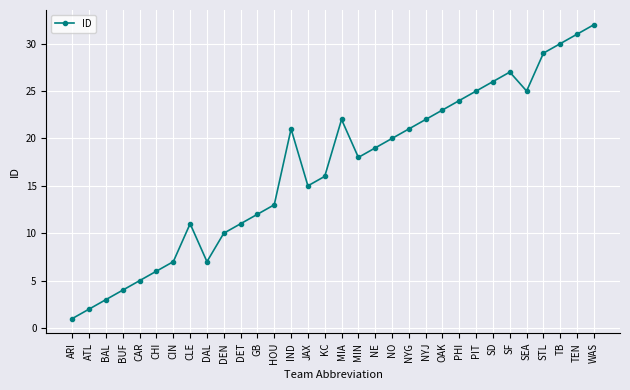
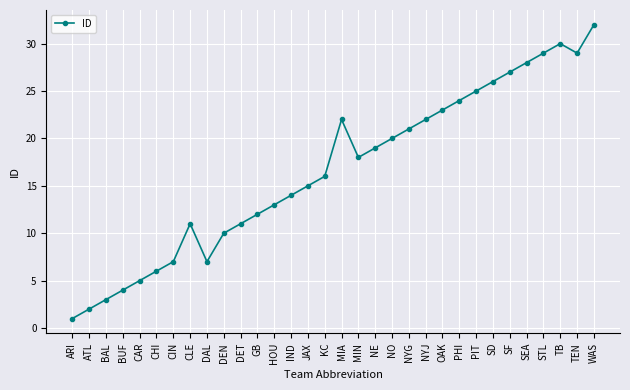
IND: 21 -> 14
SEA: 25 -> 28
TEN: 31 -> 29
